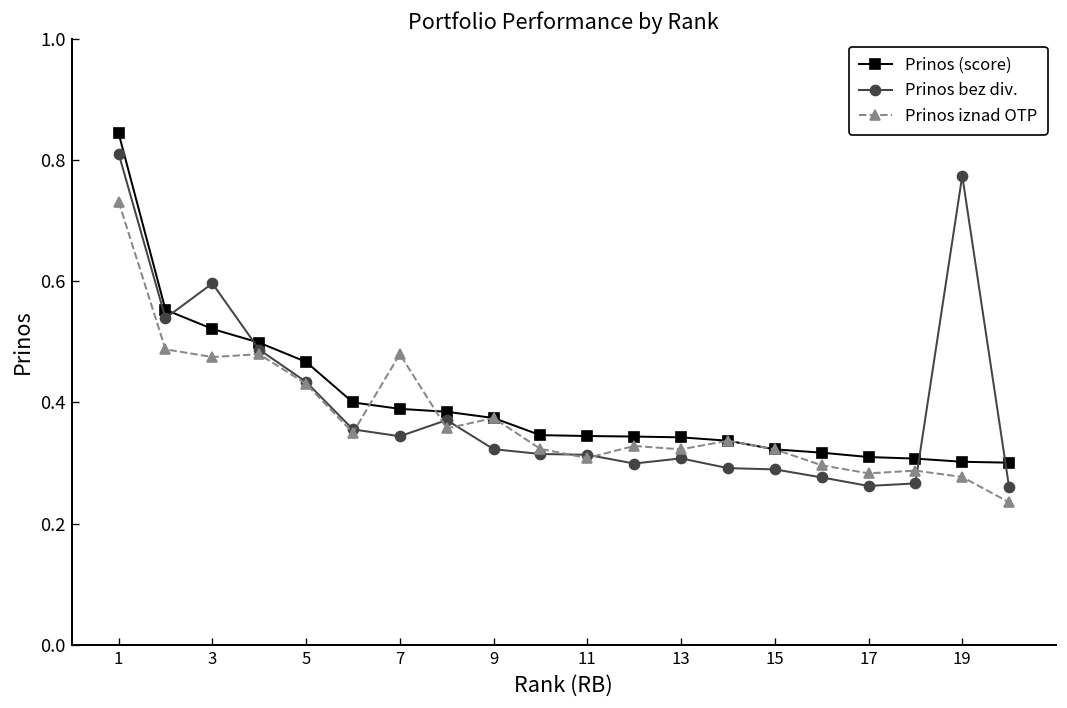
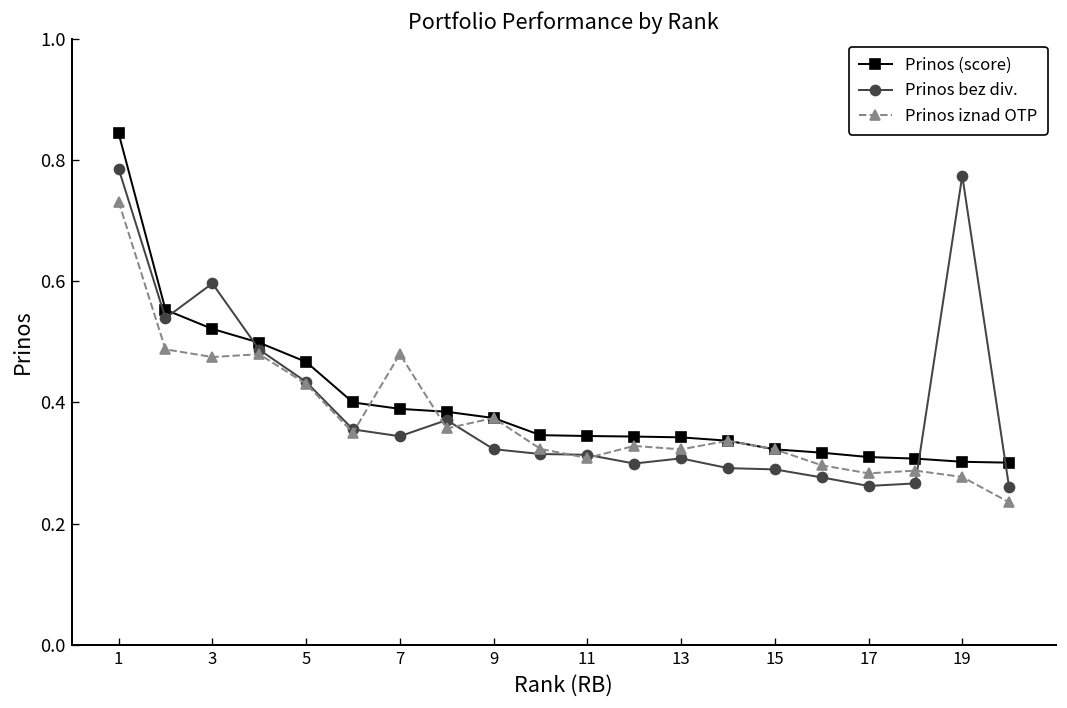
Prinos bez div., 1: 0.81 -> 0.79
